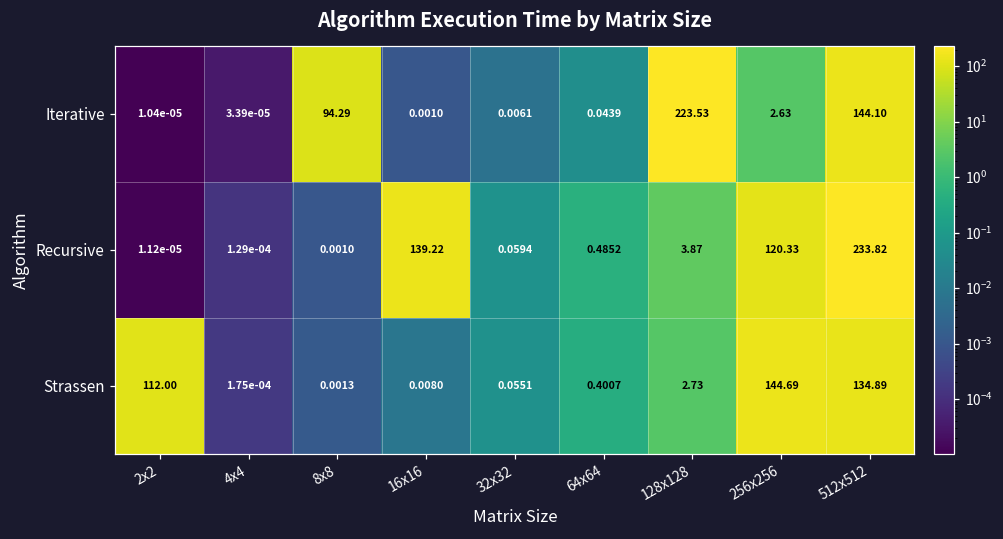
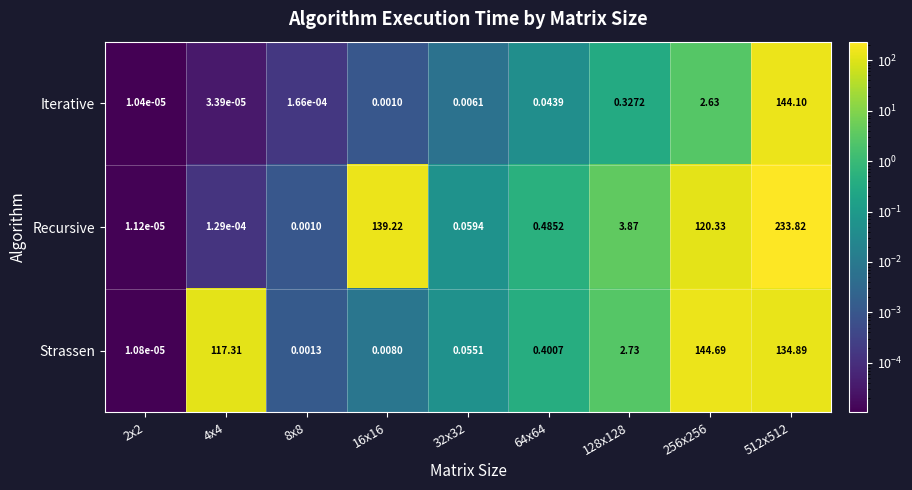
Iterative, 8x8: 94.29 -> 1.66e-04
Iterative, 128x128: 223.53 -> 0.3272
Strassen, 2x2: 112.00 -> 1.08e-05
Strassen, 4x4: 1.75e-04 -> 117.31
